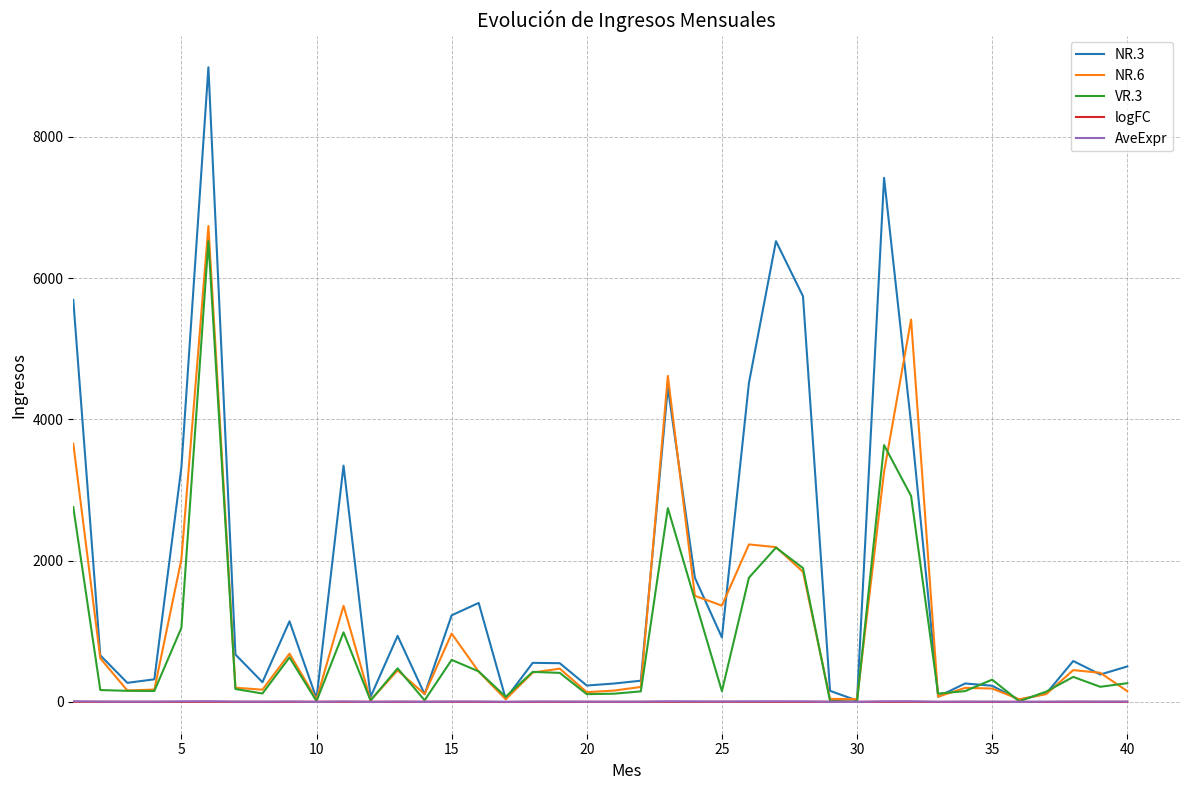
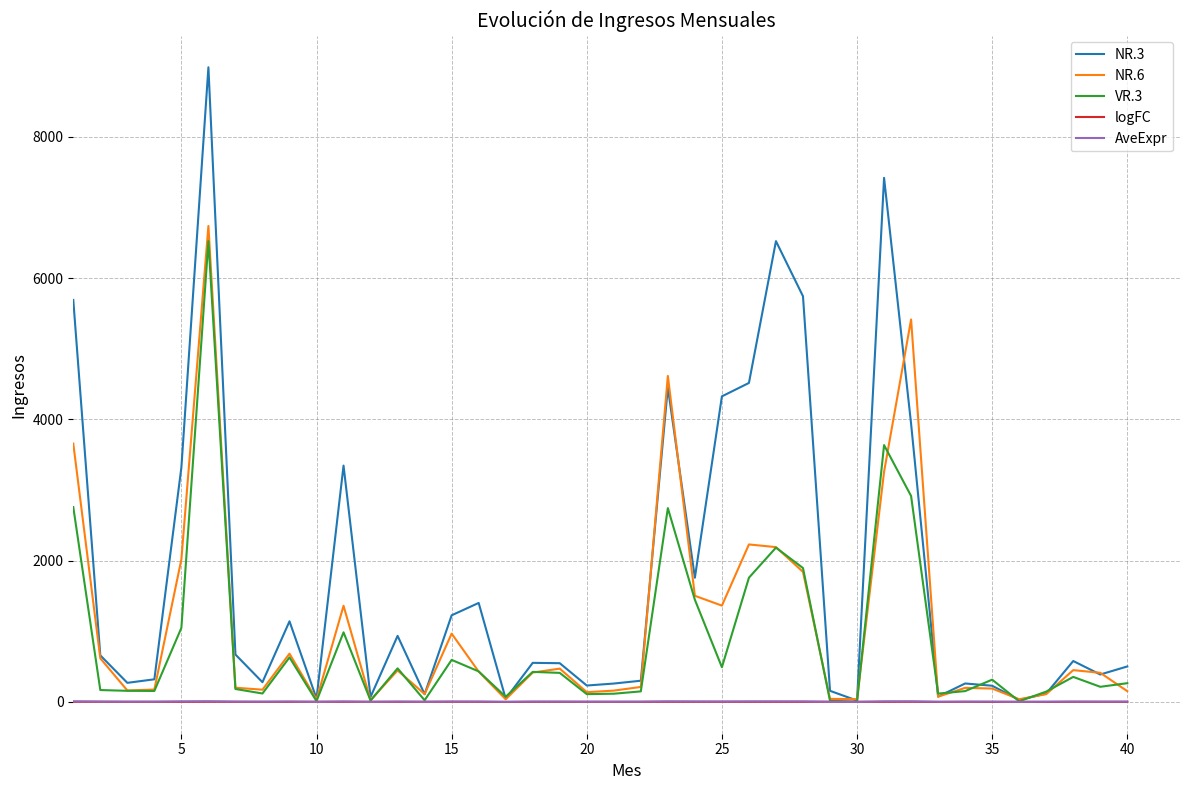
NR.3, 25: 900 -> 4300
VR.3, 25: 200 -> 500
